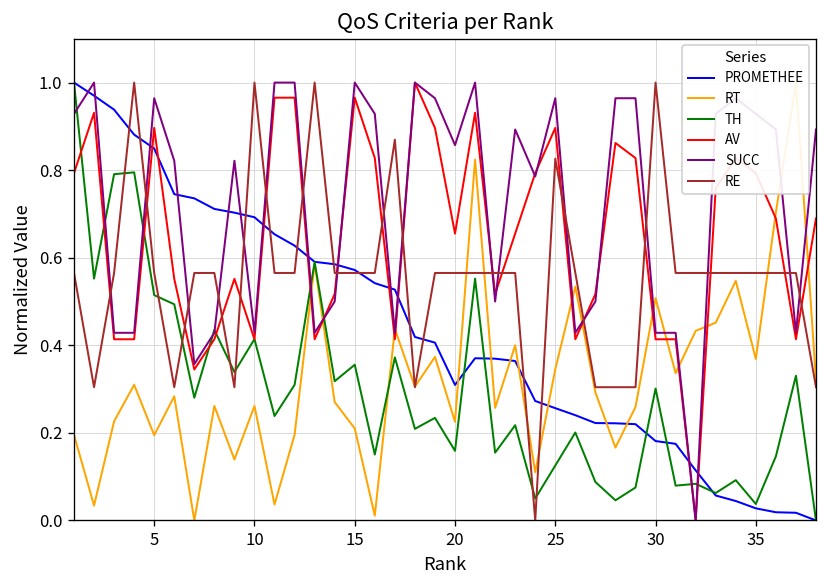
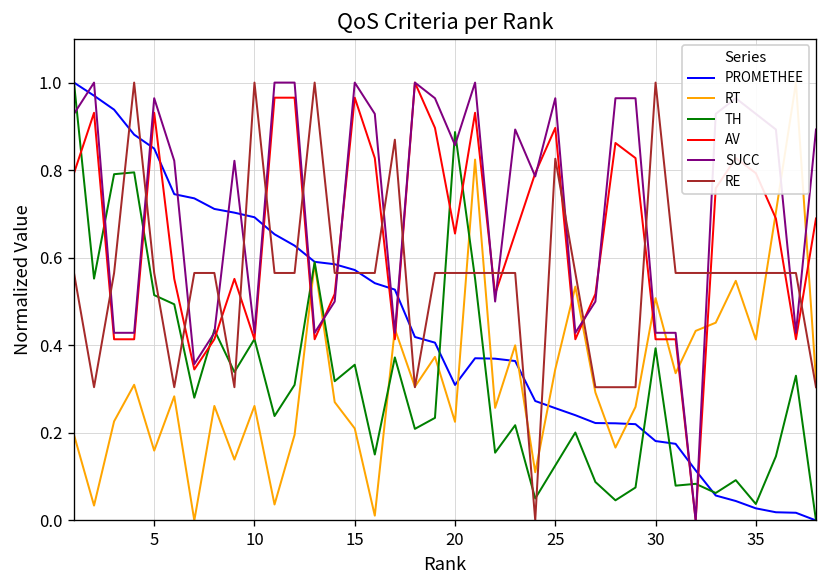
RT, 5: 0.19 -> 0.16
AV, 5: 0.90 -> 0.93
TH, 20: 0.16 -> 0.89
TH, 30: 0.30 -> 0.39
RT, 35: 0.37 -> 0.41
